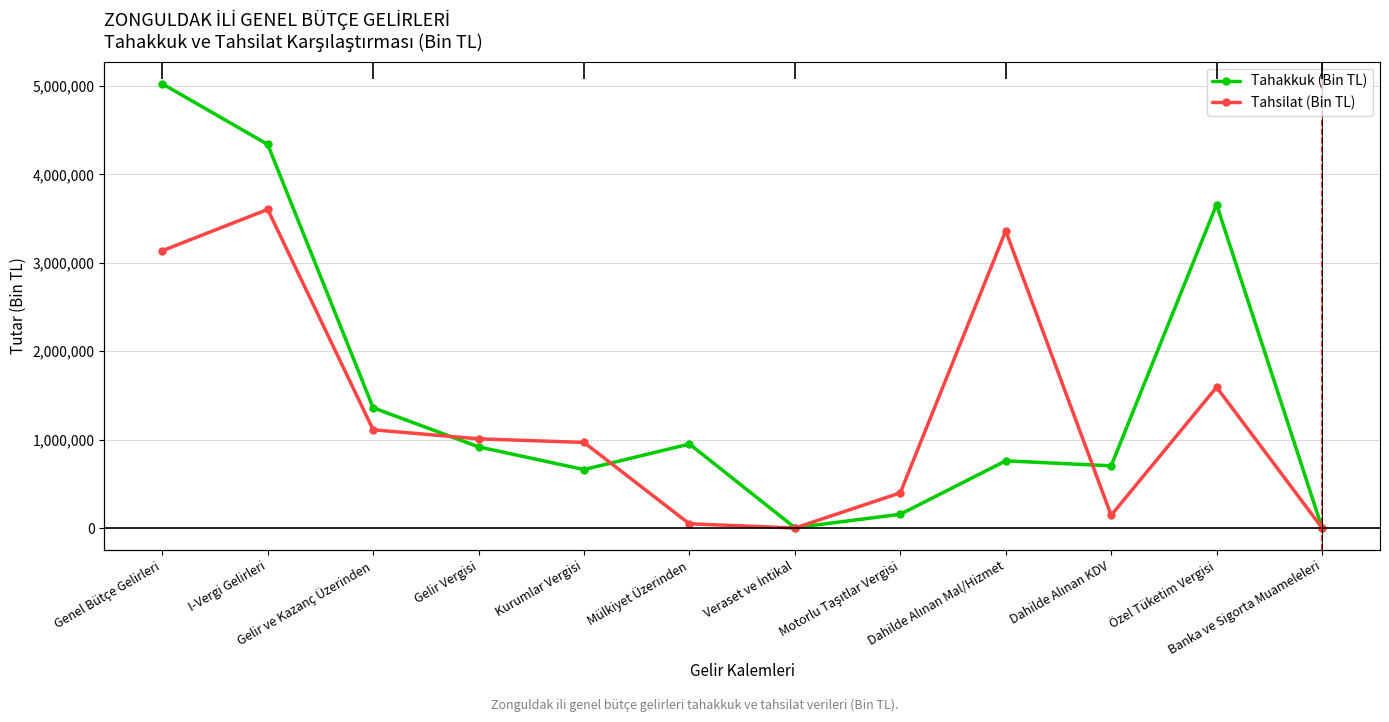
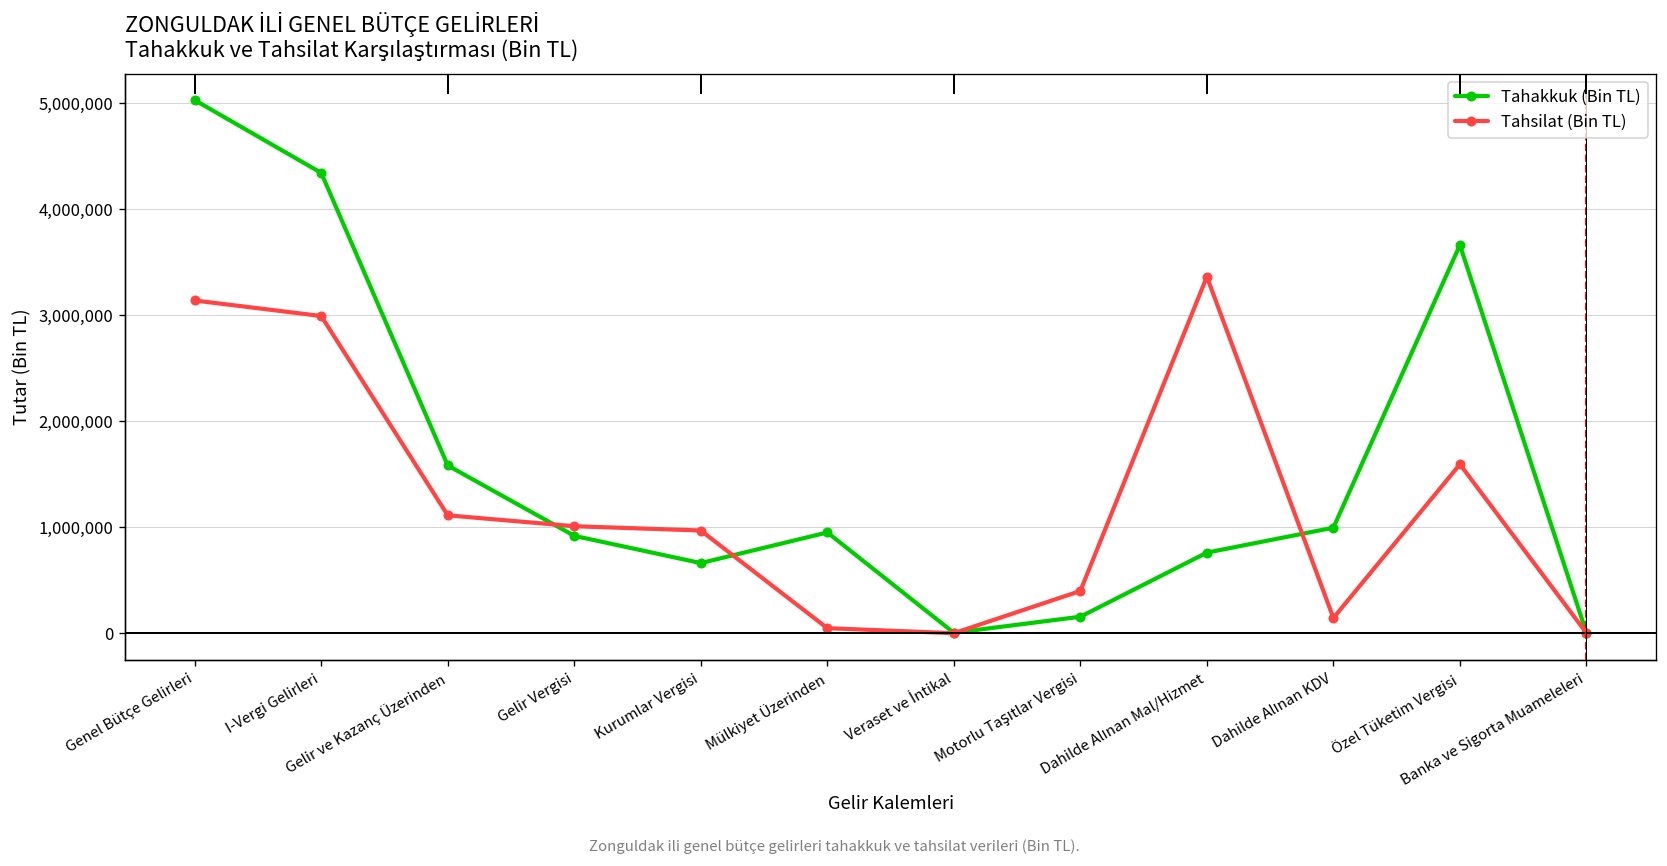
Tahsilat (Bin TL), I-Vergi Gelirleri: 3,600,000 -> 3,000,000
Tahakkuk (Bin TL), Gelir ve Kazanç Üzerinden: 1,400,000 -> 1,600,000
Tahakkuk (Bin TL), Dahilde Alınan KDV: 700,000 -> 1,000,000
